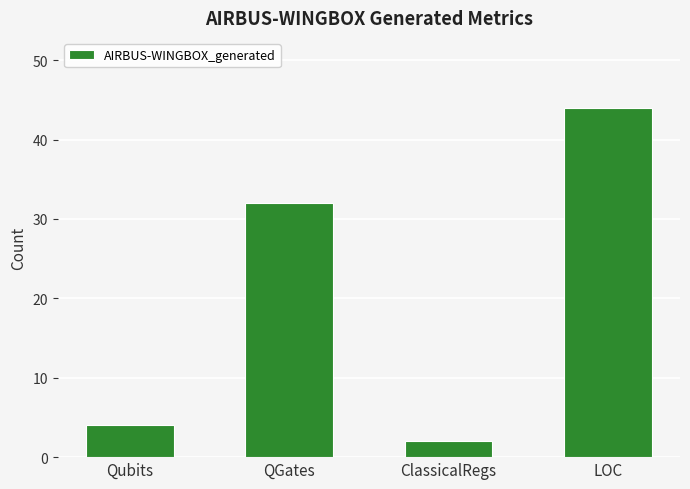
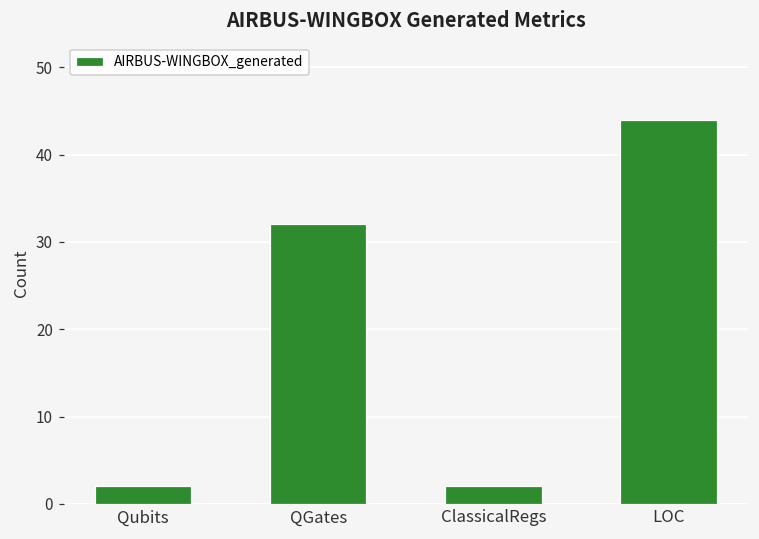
Qubits: 4 -> 2
